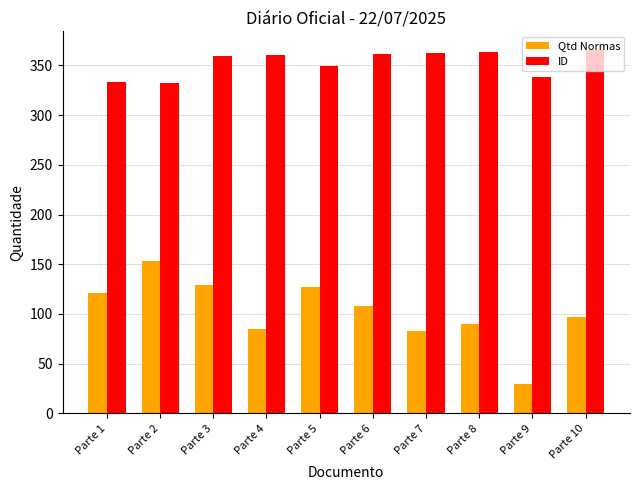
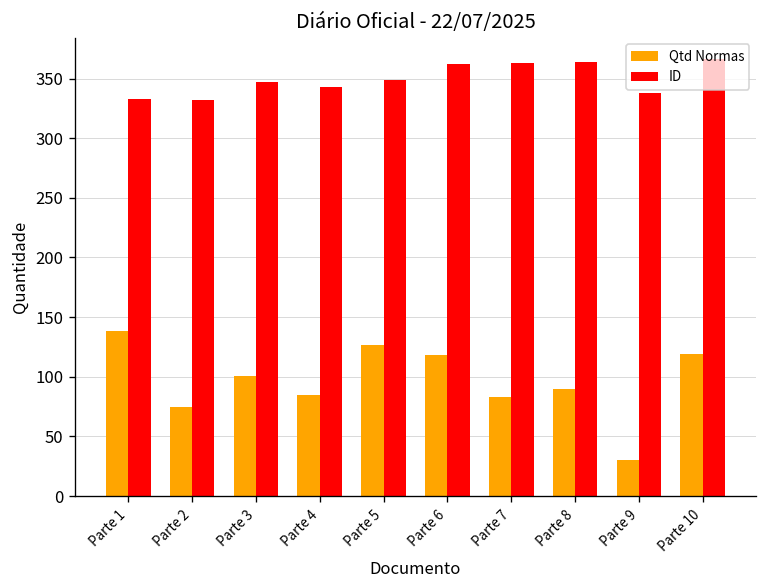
Qtd Normas, Parte 1: 120 -> 140
Qtd Normas, Parte 2: 150 -> 80
Qtd Normas, Parte 3: 130 -> 100
ID, Parte 3: 360 -> 350
ID, Parte 4: 360 -> 340
Qtd Normas, Parte 6: 110 -> 120
Qtd Normas, Parte 10: 100 -> 120
